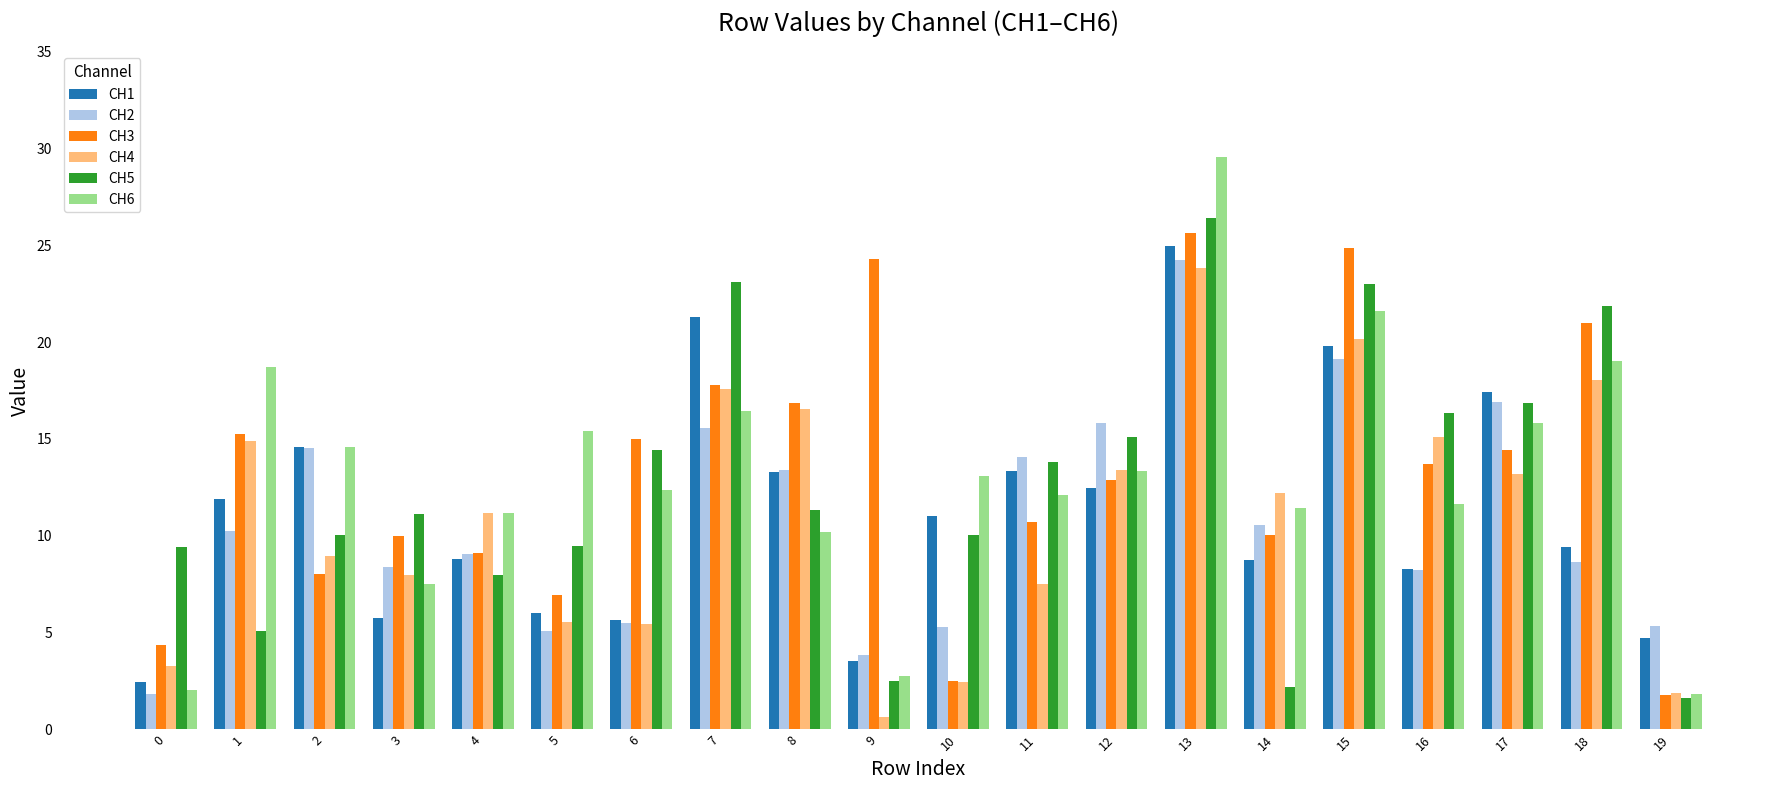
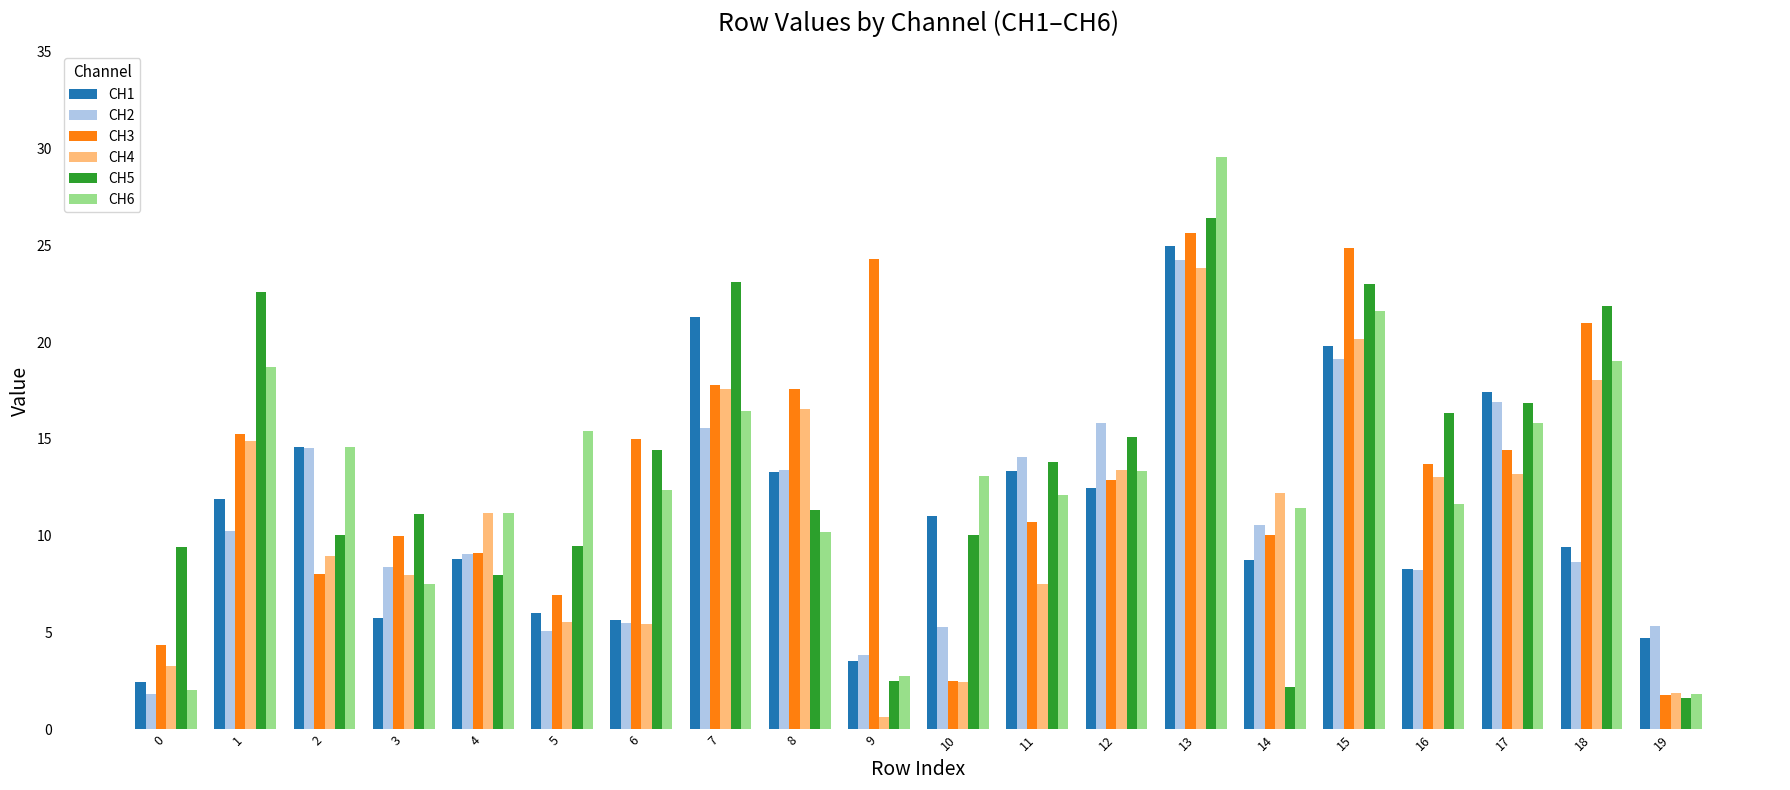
CH5, 1: 5.1 -> 22.6
CH3, 8: 16.8 -> 17.6
CH4, 16: 15.1 -> 13.0
